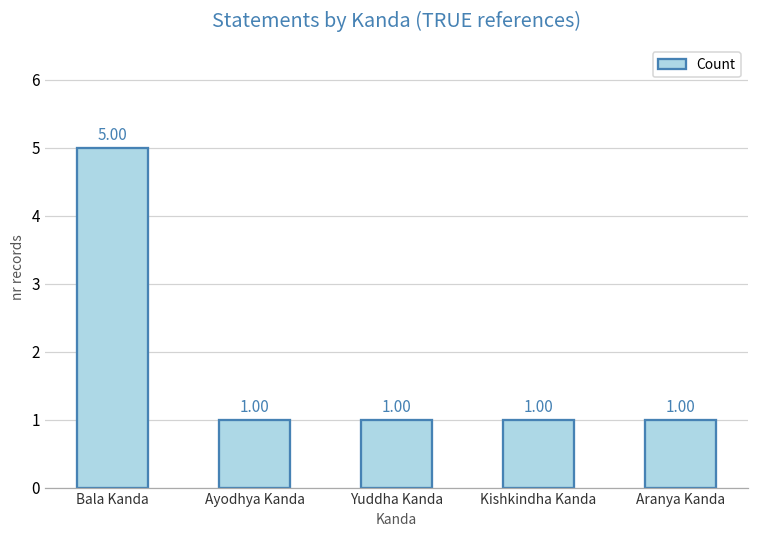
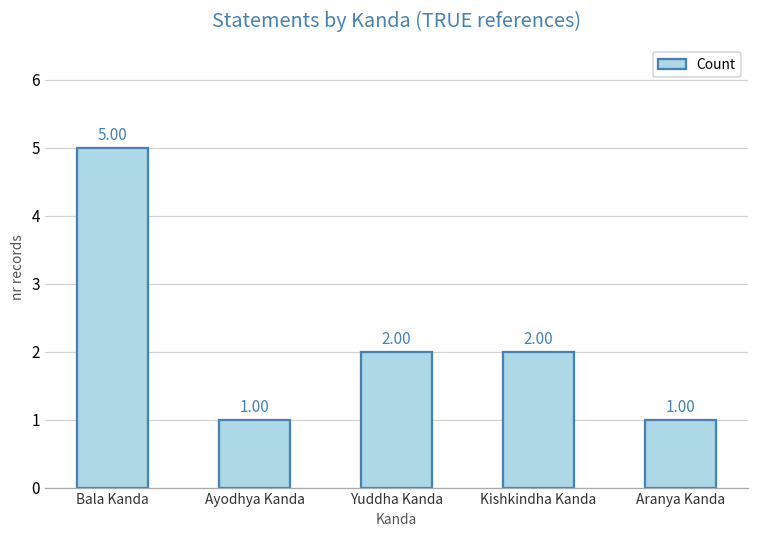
Yuddha Kanda: 1.00 -> 2.00
Kishkindha Kanda: 1.00 -> 2.00
